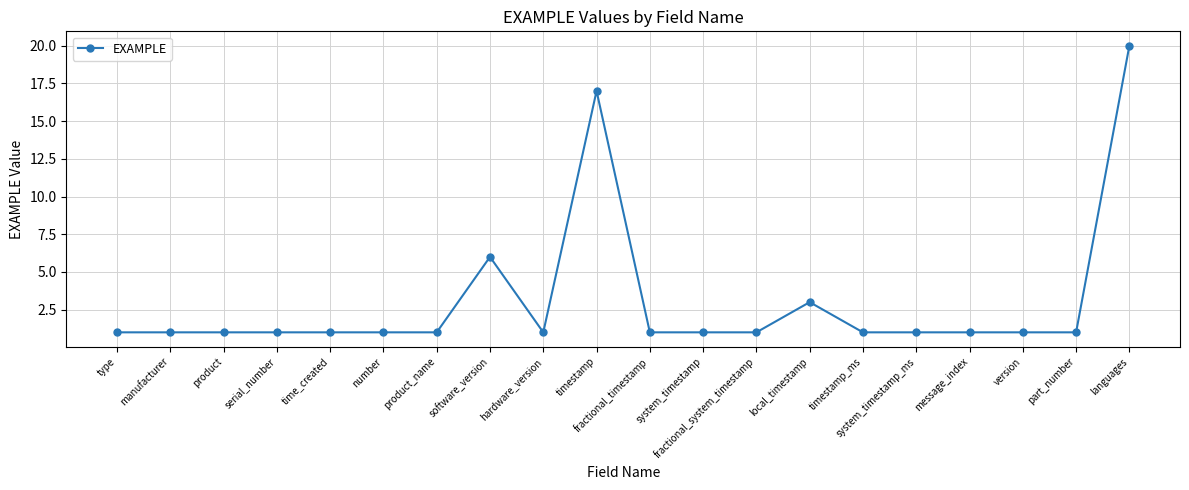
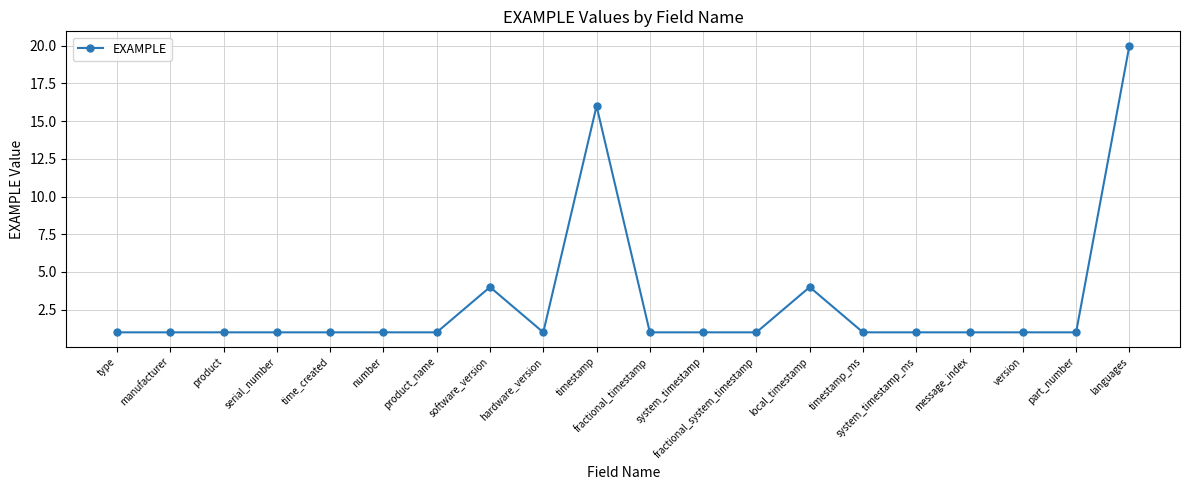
software_version: 6 -> 4
timestamp: 17 -> 16
local_timestamp: 3 -> 4
